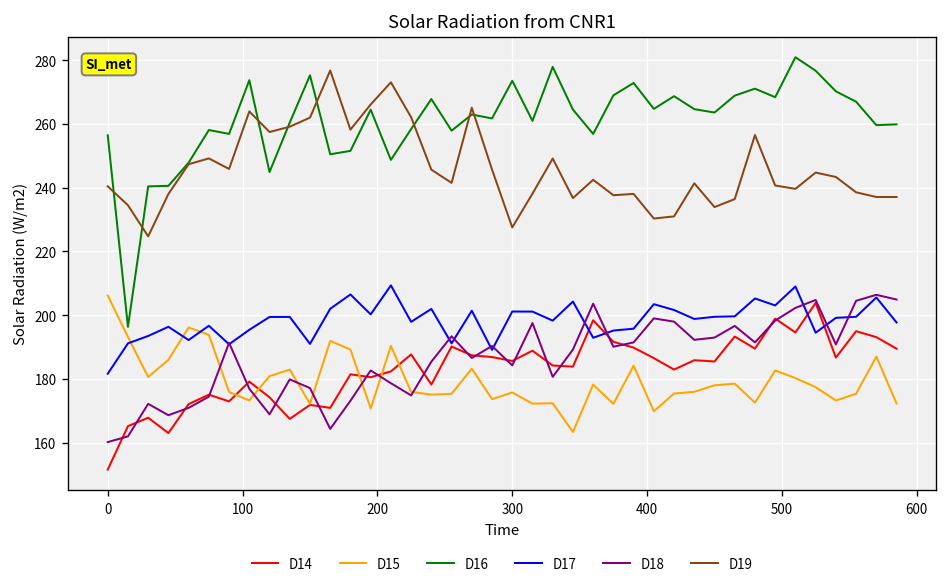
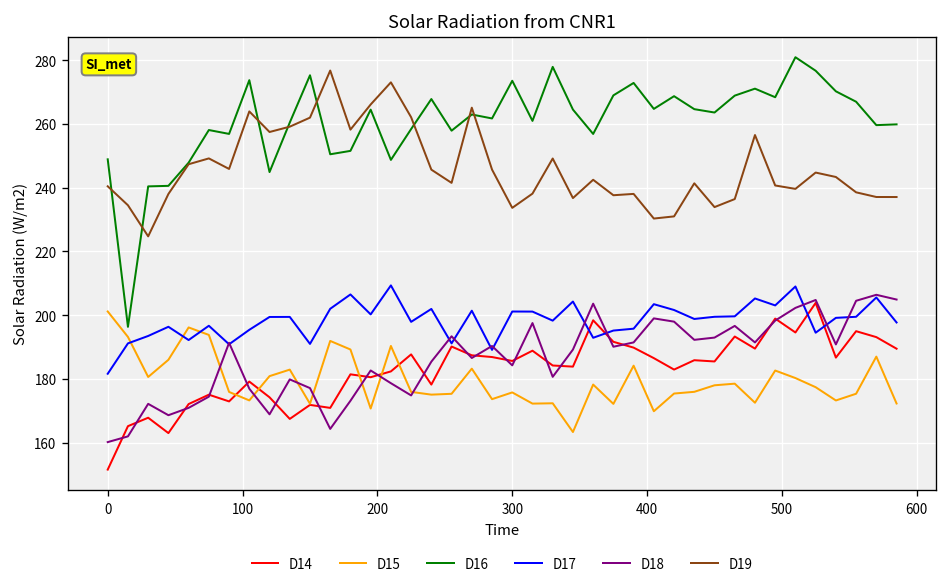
D15, 0: 206 -> 201
D16, 0: 256 -> 249
D19, 300: 228 -> 234
